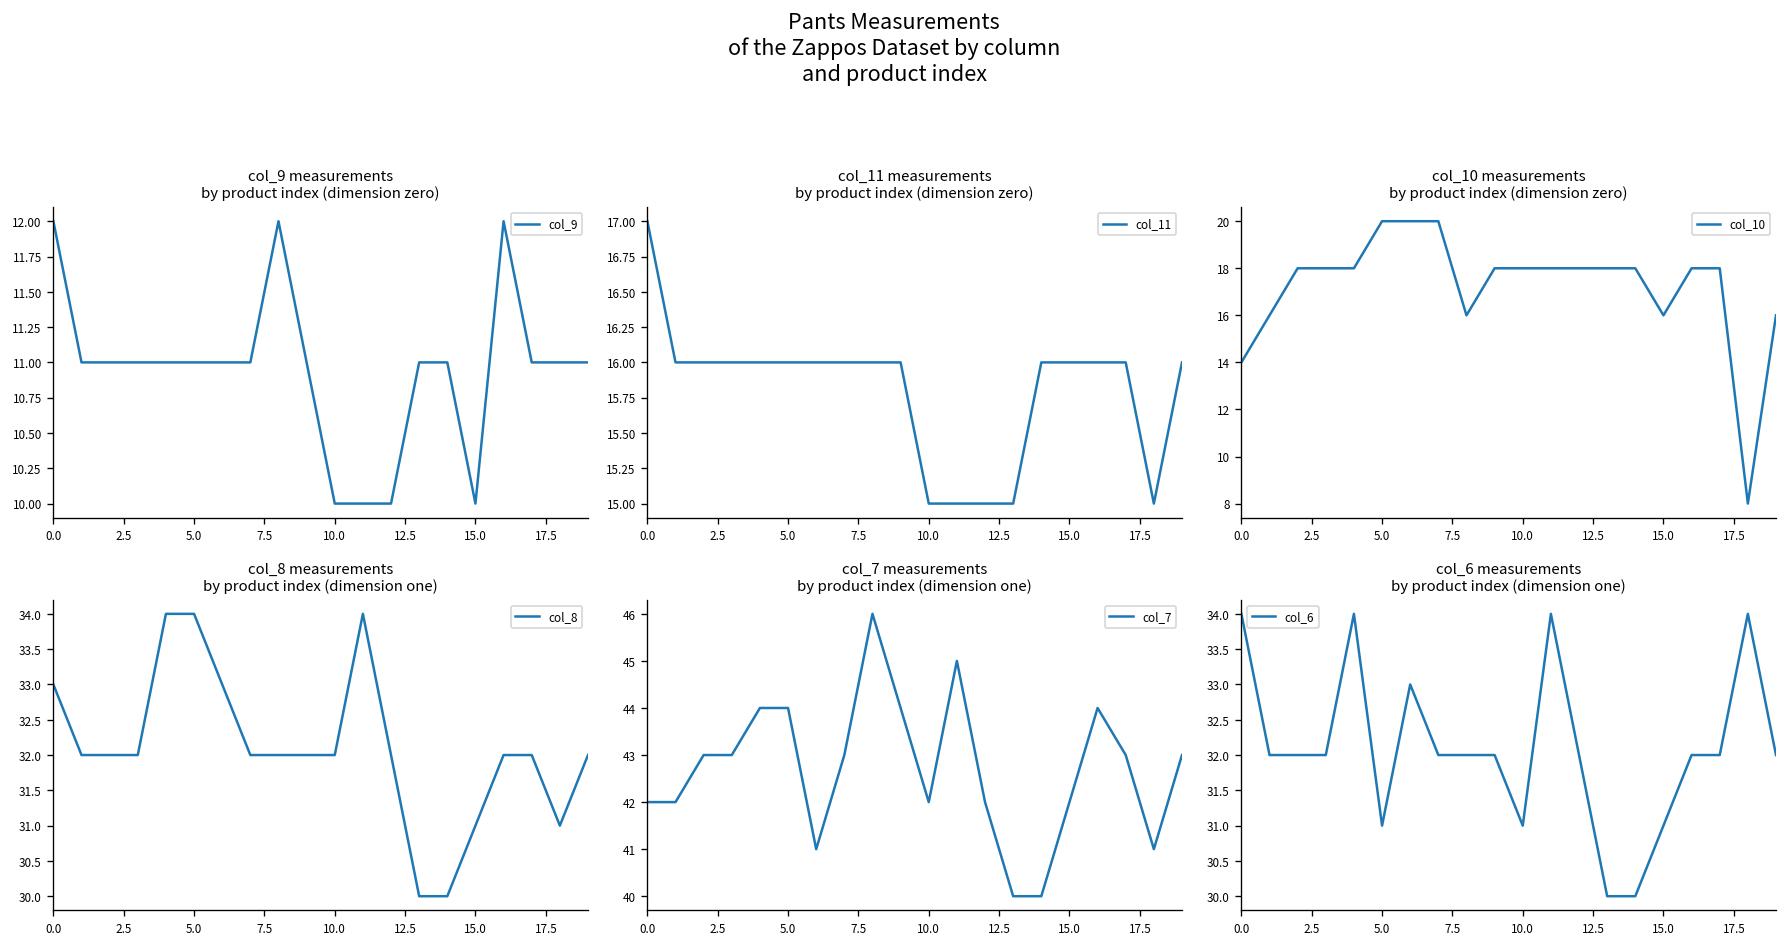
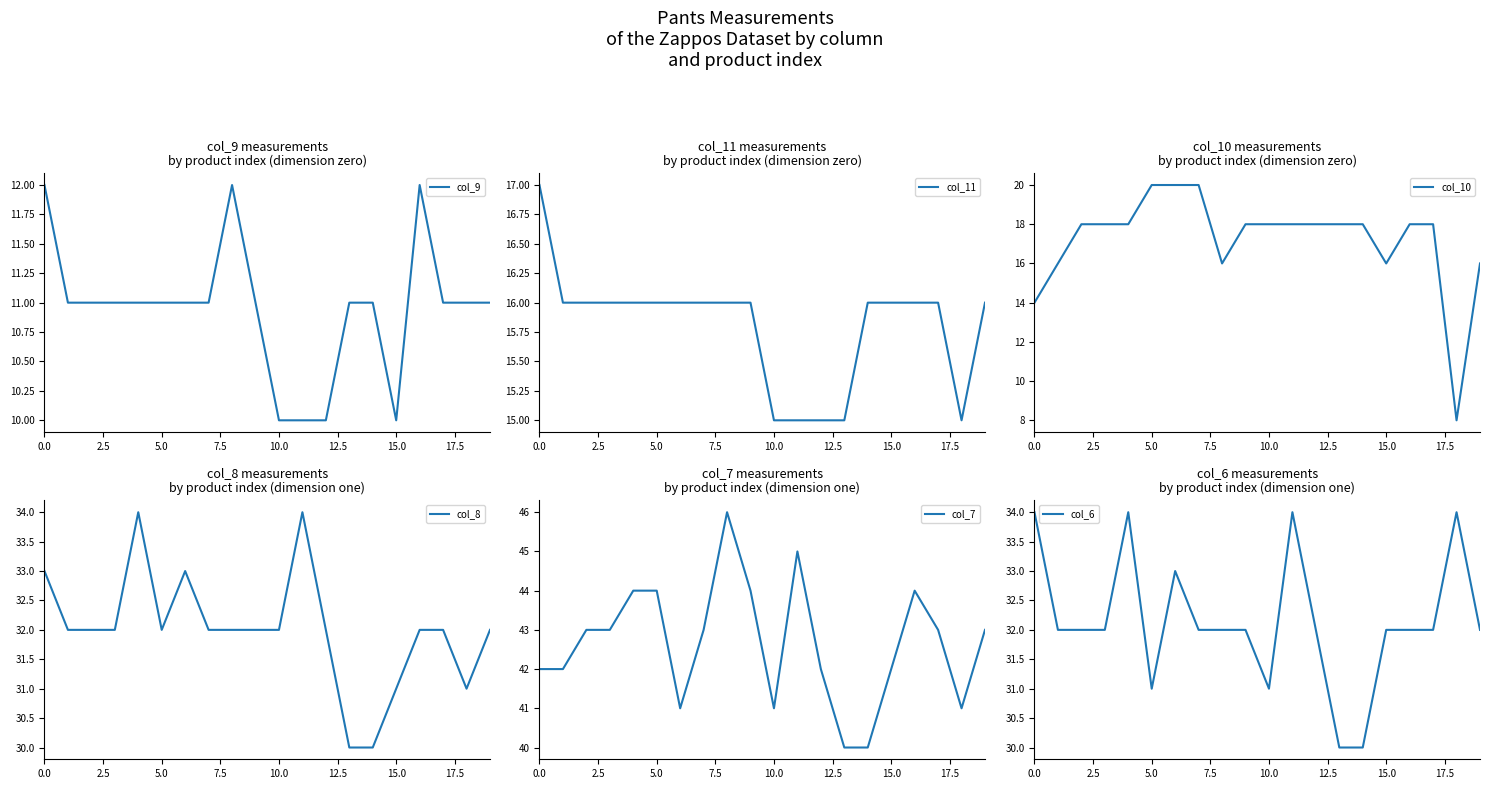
col_8 measurements by product index (dimension one), 5.0: 34 -> 32
col_7 measurements by product index (dimension one), 10.0: 42 -> 41
col_6 measurements by product index (dimension one), 15.0: 31 -> 32
